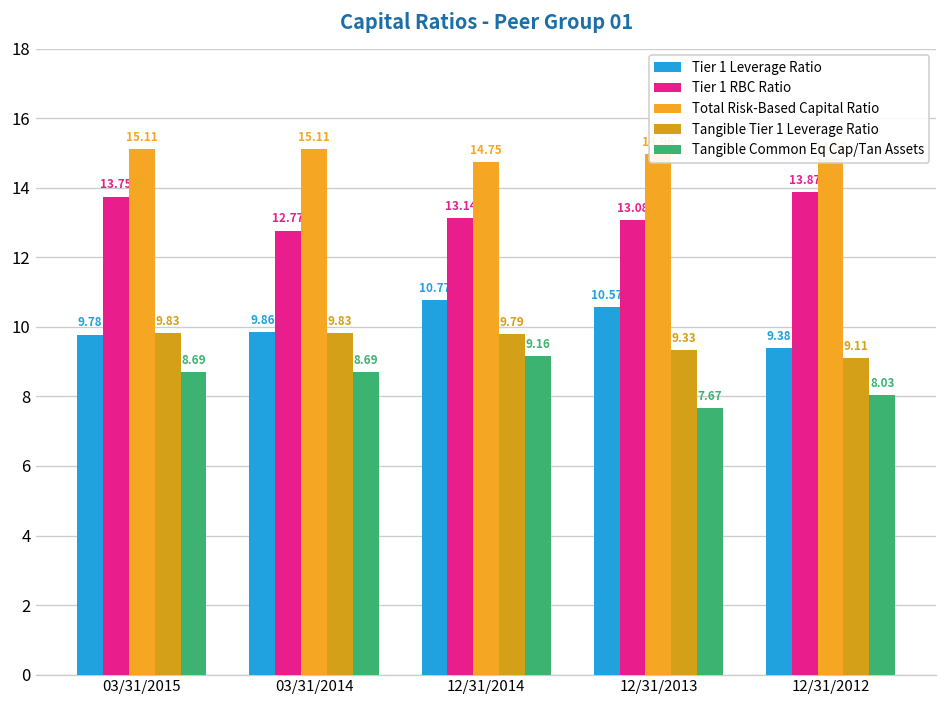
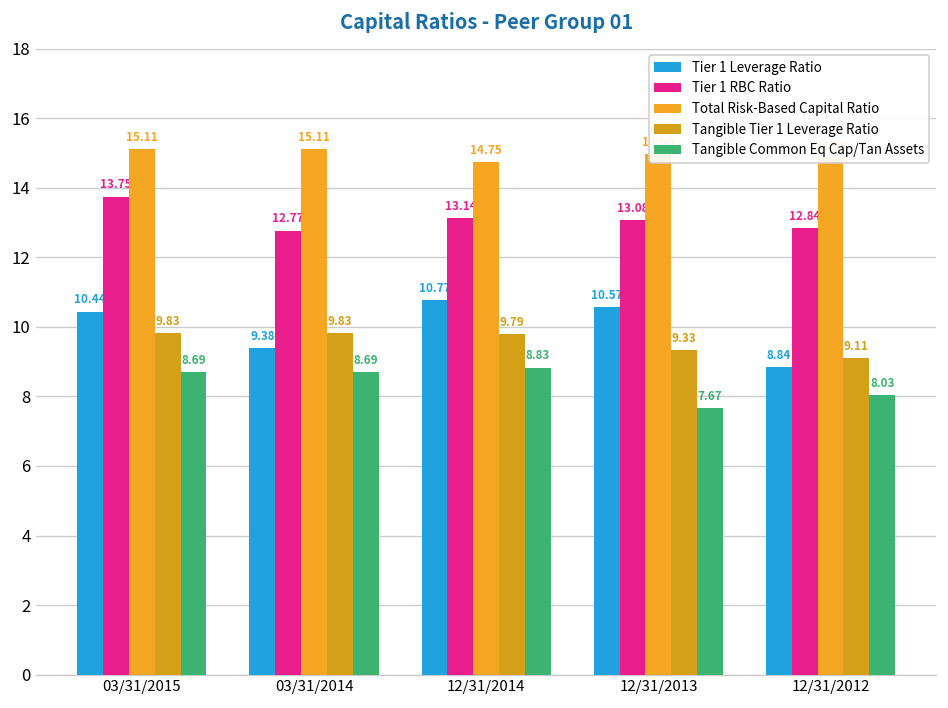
Tier 1 Leverage Ratio, 03/31/2015: 9.78 -> 10.44
Tier 1 Leverage Ratio, 03/31/2014: 9.86 -> 9.38
Tangible Common Eq Cap/Tan Assets, 12/31/2014: 9.16 -> 8.83
Tier 1 Leverage Ratio, 12/31/2012: 9.38 -> 8.84
Tier 1 RBC Ratio, 12/31/2012: 13.87 -> 12.84
